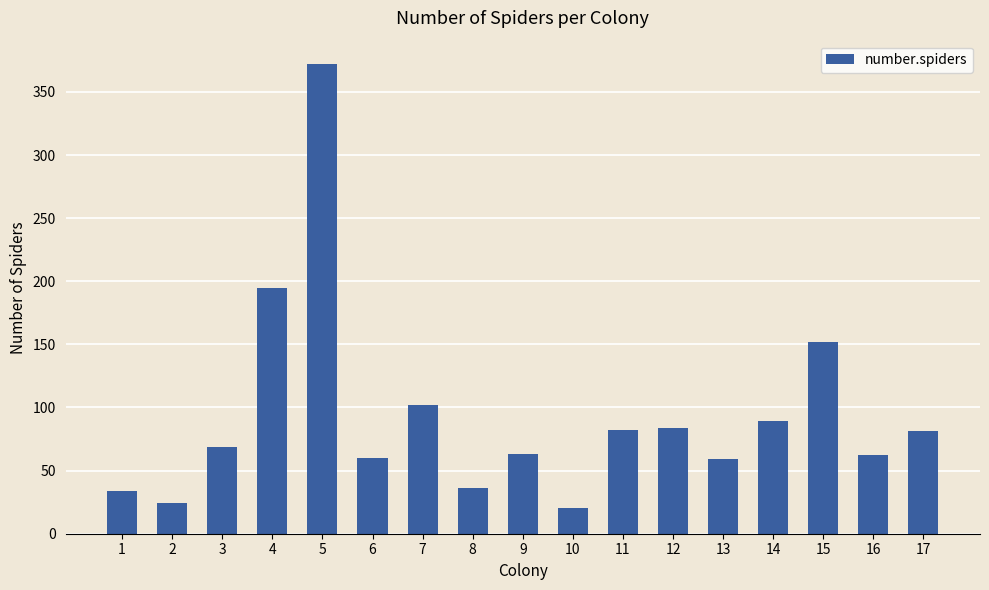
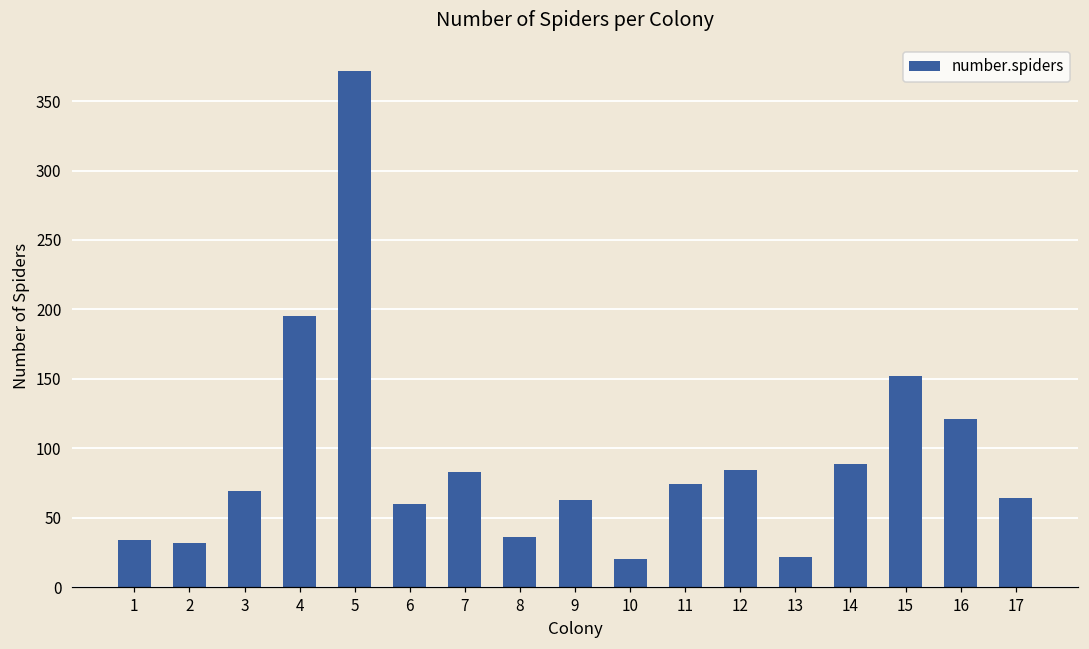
2: 24 -> 32
7: 102 -> 83
11: 82 -> 74
13: 59 -> 22
16: 62 -> 121
17: 81 -> 64
